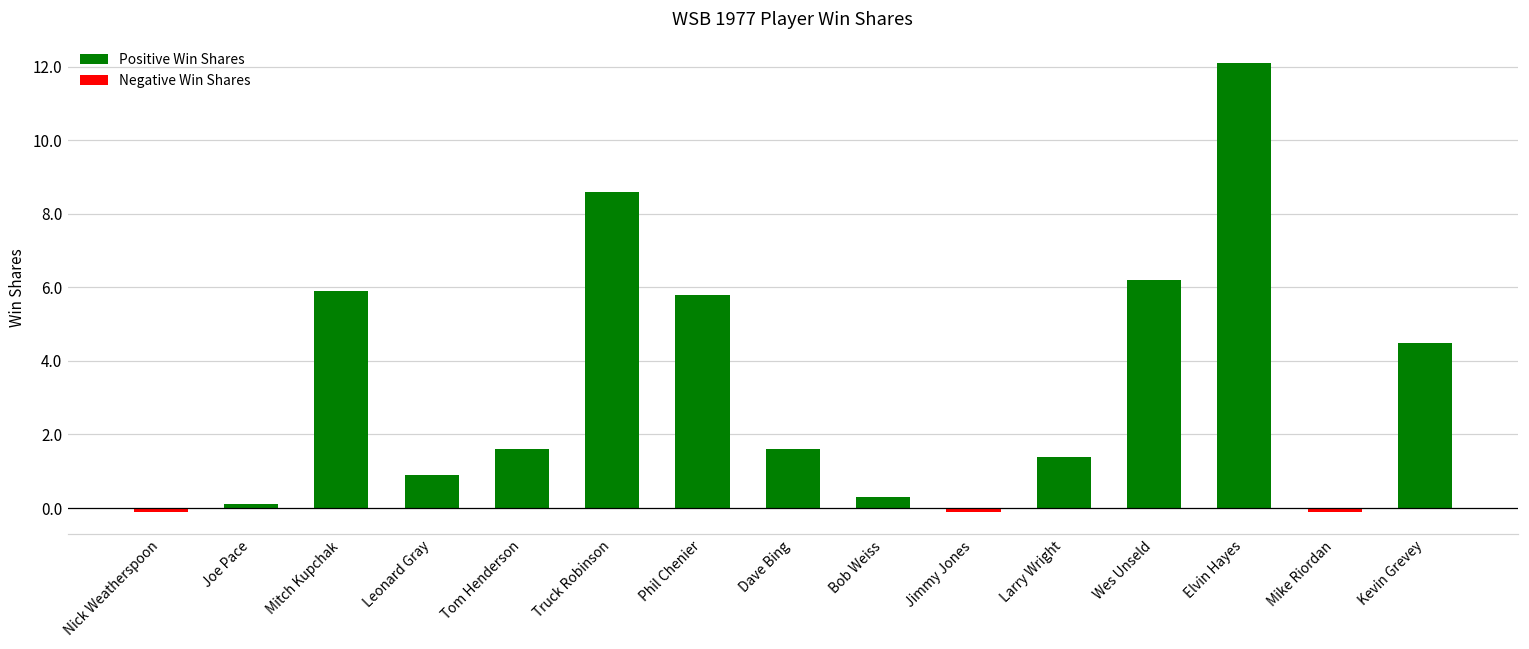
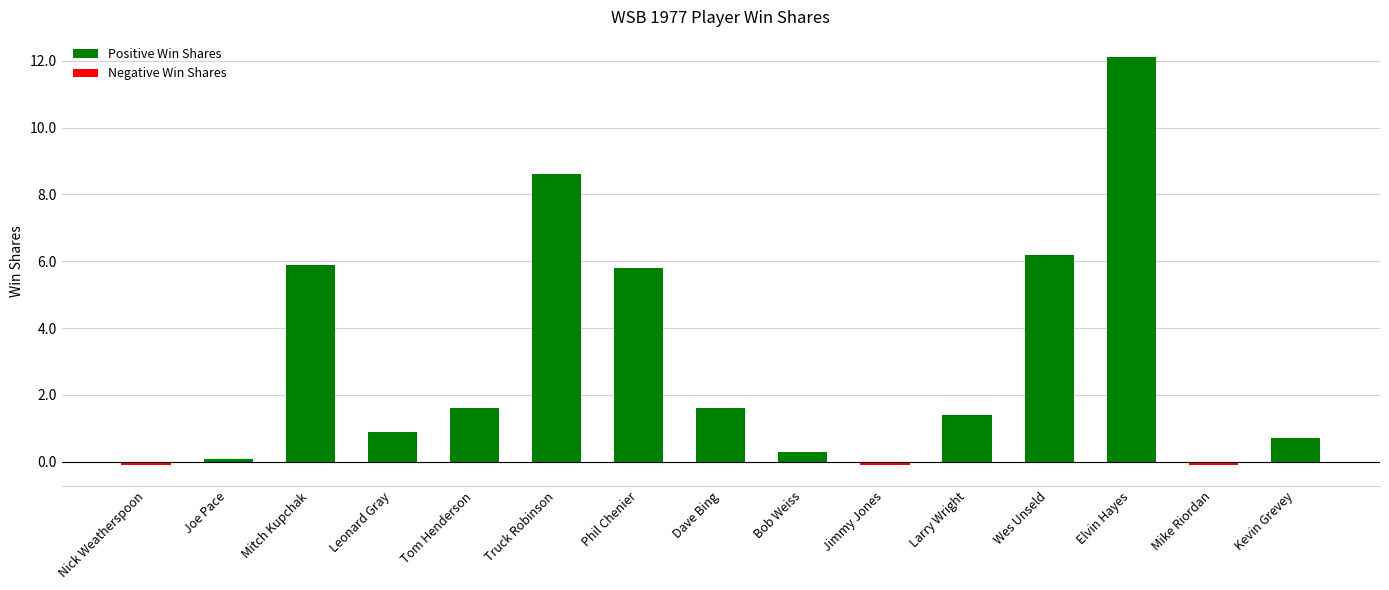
Positive Win Shares, Kevin Grevey: 4.5 -> 0.7
